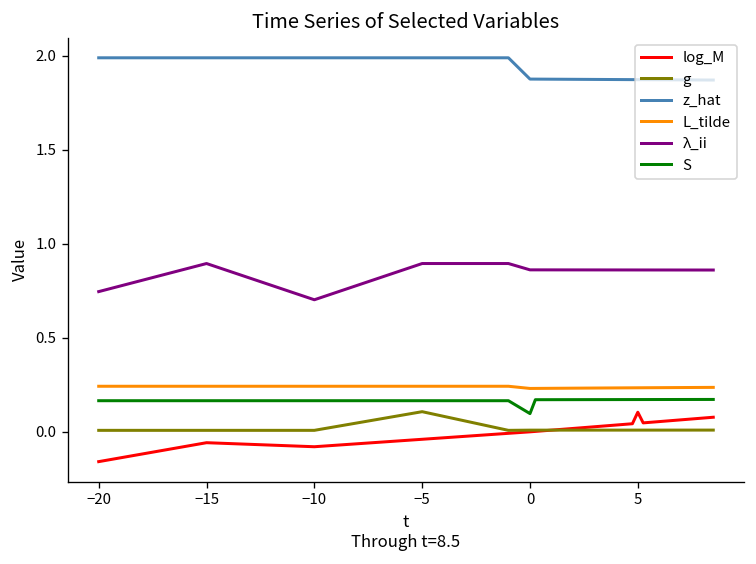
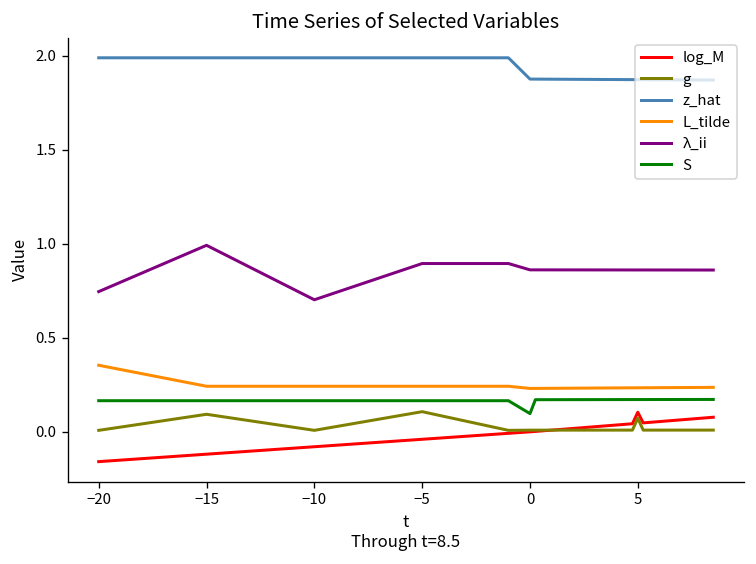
L_tilde, −20: 0.24 -> 0.35
log_M, −15: -0.06 -> -0.12
g, −15: 0.01 -> 0.09
λ_ii, −15: 0.89 -> 0.99
g, 5: 0.01 -> 0.07
